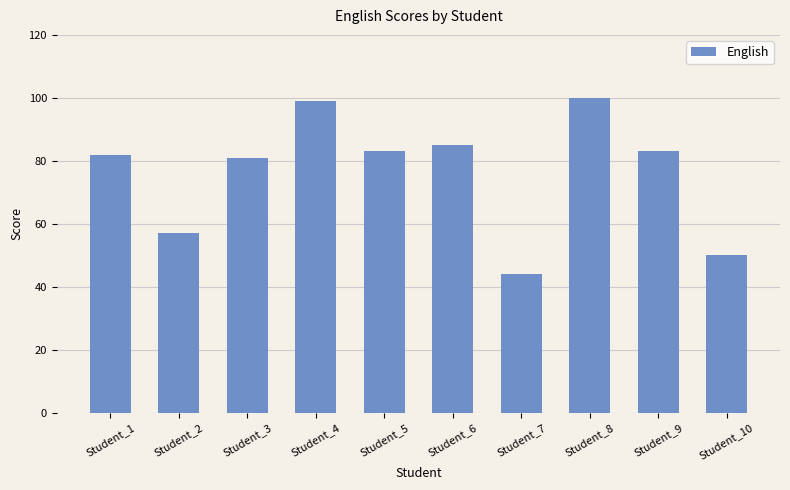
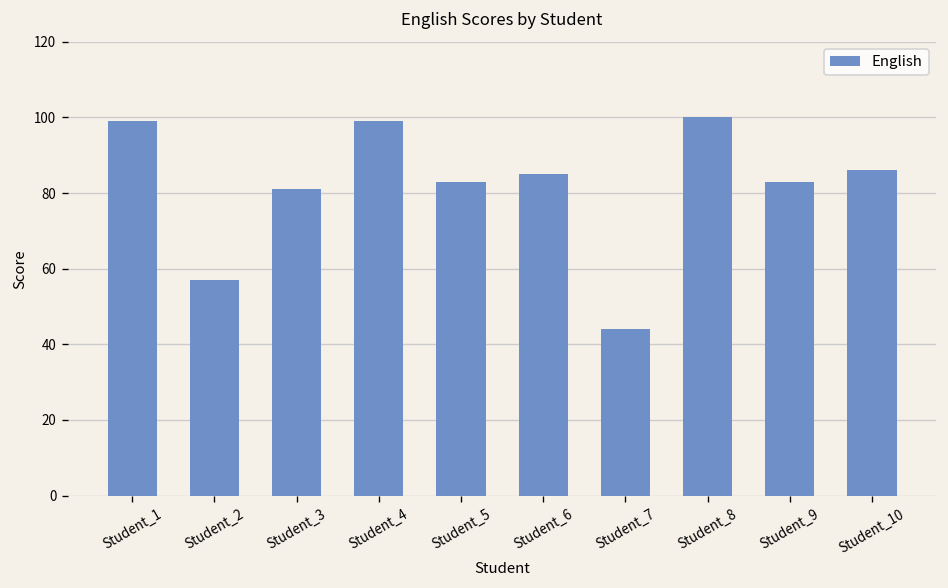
Student_1: 82 -> 99
Student_10: 50 -> 86
